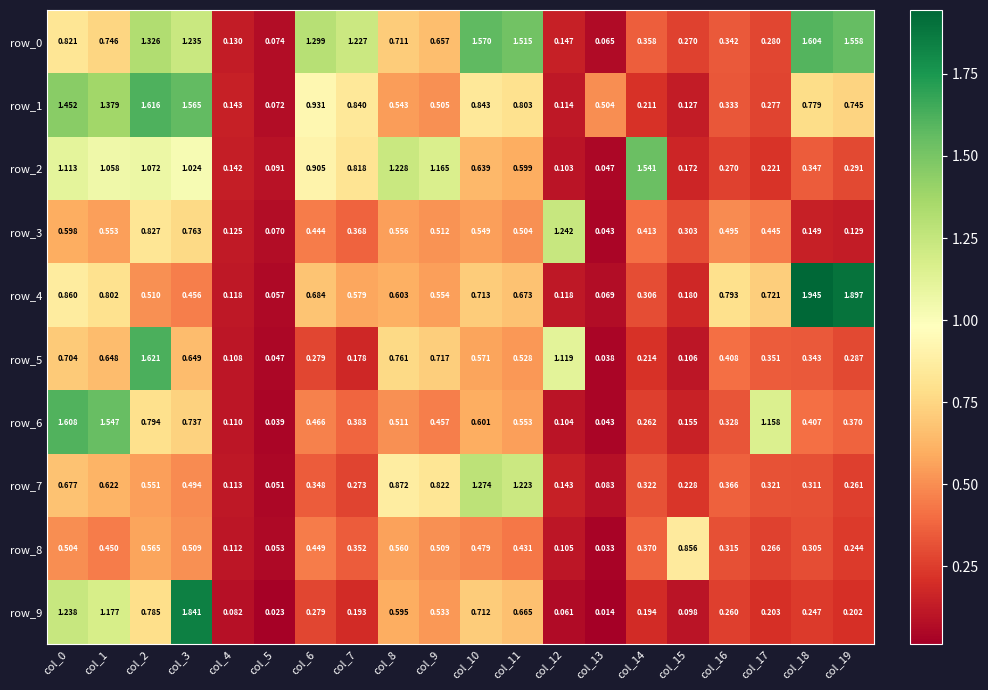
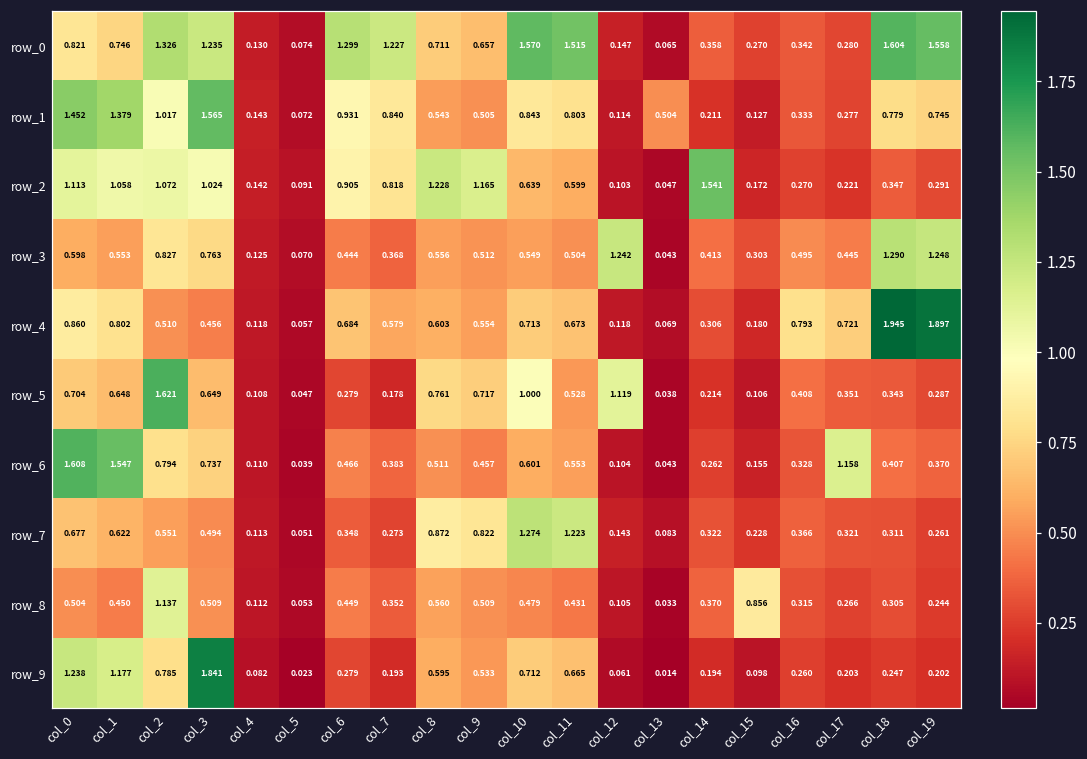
row_1, col_2: 1.616 -> 1.017
row_3, col_18: 0.149 -> 1.290
row_3, col_19: 0.129 -> 1.248
row_5, col_10: 0.571 -> 1.000
row_8, col_2: 0.565 -> 1.137
